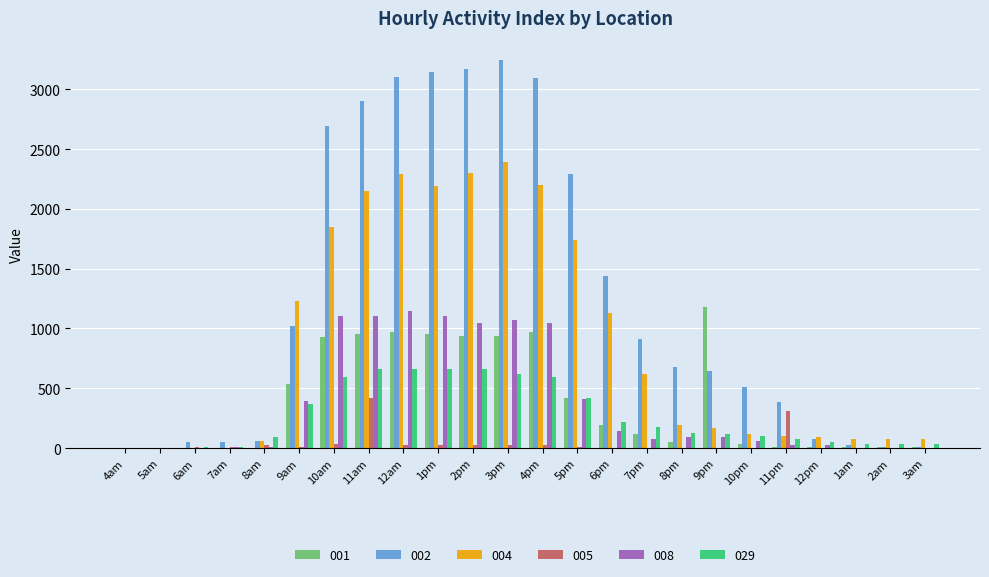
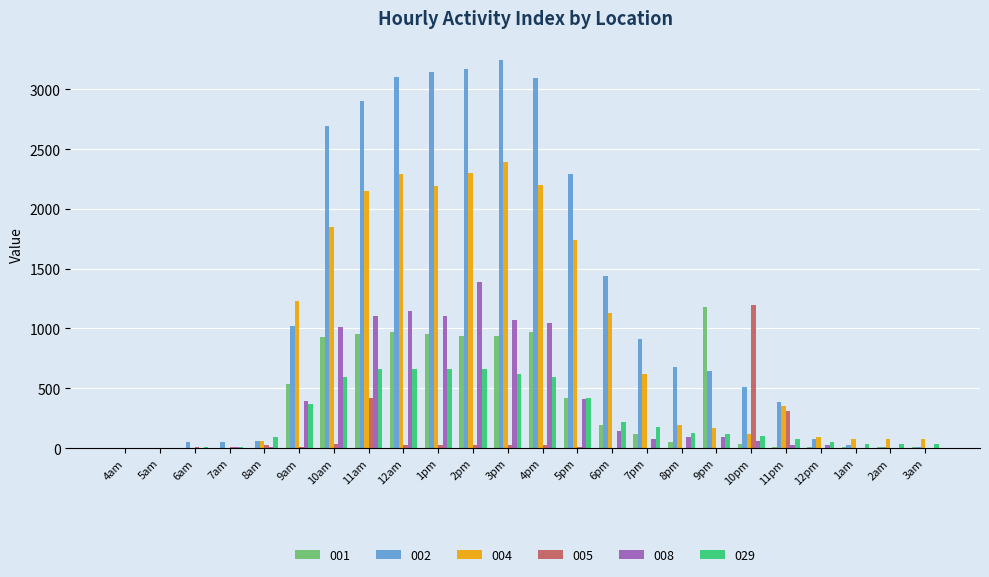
008, 10am: 1110 -> 1010
008, 2pm: 1040 -> 1390
005, 10pm: 0 -> 1200
004, 11pm: 100 -> 350
